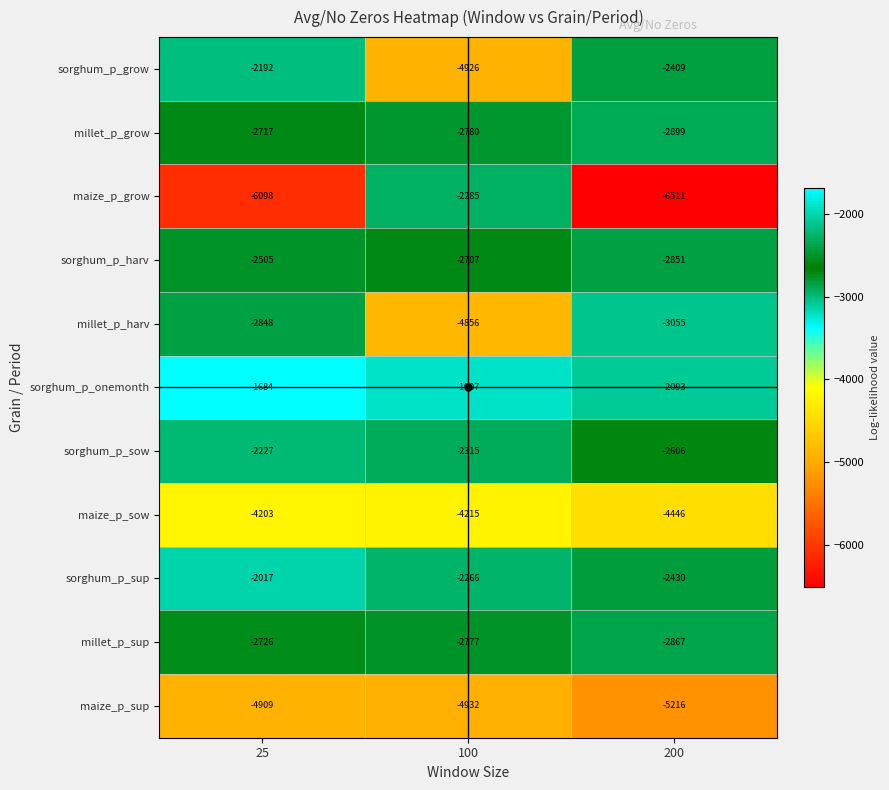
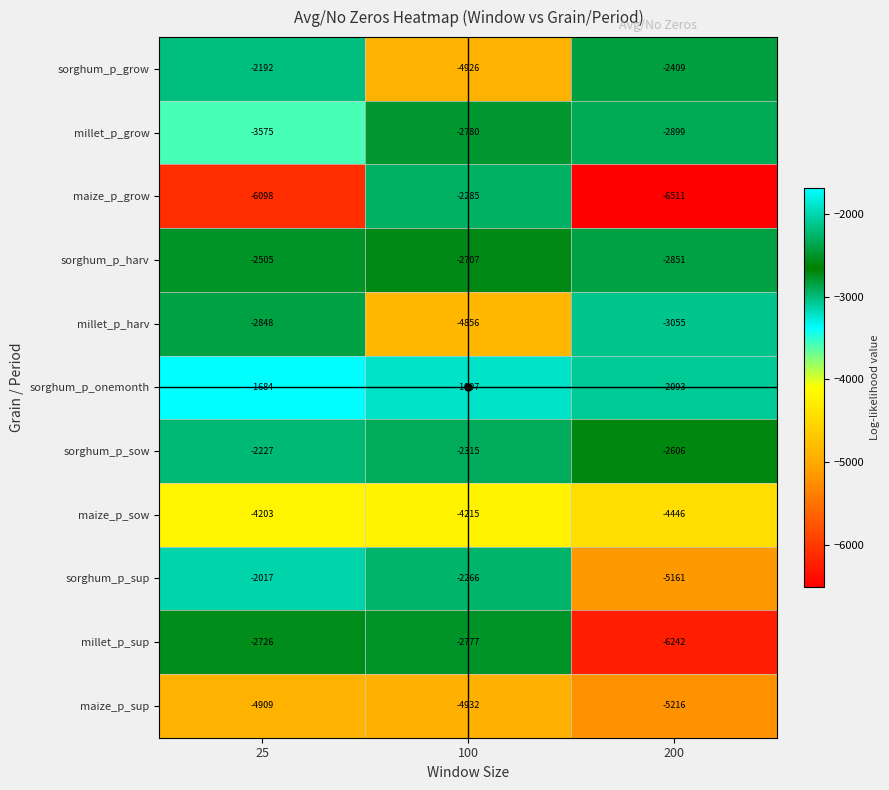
millet_p_grow, 25: -2717 -> -3575
sorghum_p_sup, 200: -2430 -> -5161
millet_p_sup, 200: -2867 -> -6242
